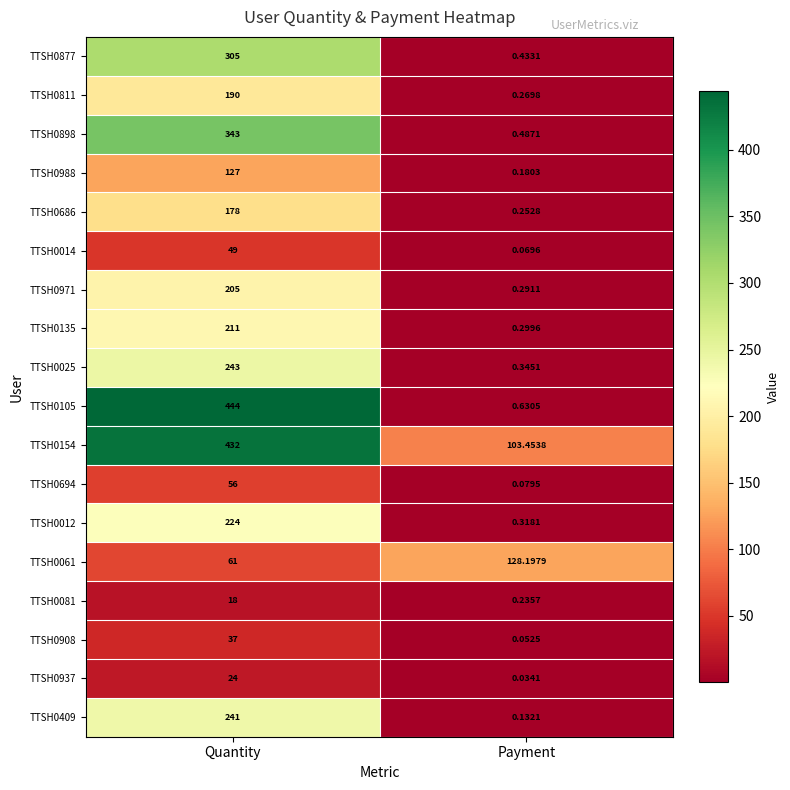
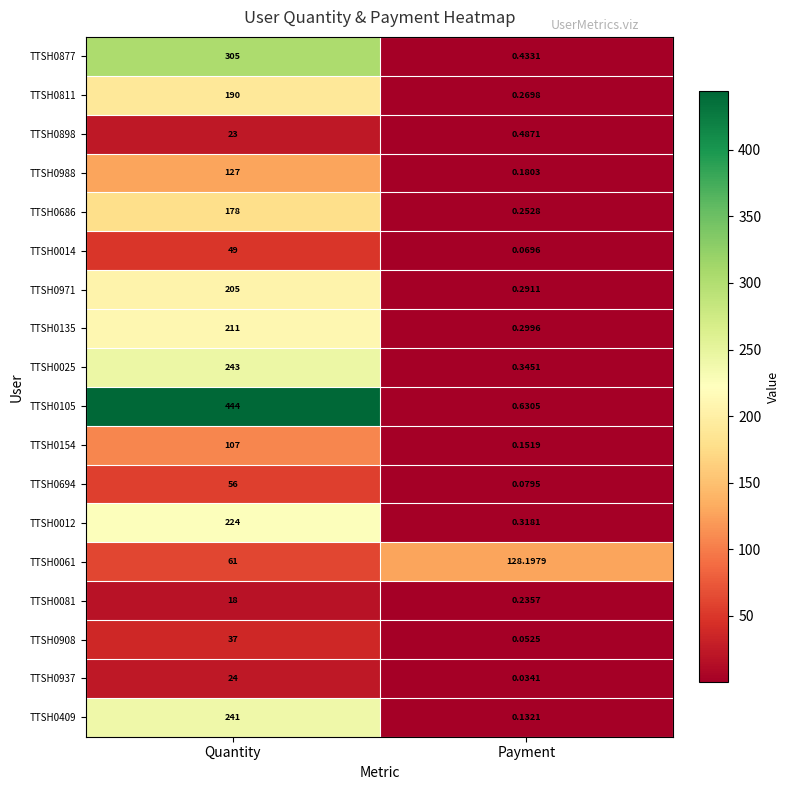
TTSH0898, Quantity: 343 -> 23
TTSH0154, Quantity: 432 -> 107
TTSH0154, Payment: 103.4538 -> 0.1519
